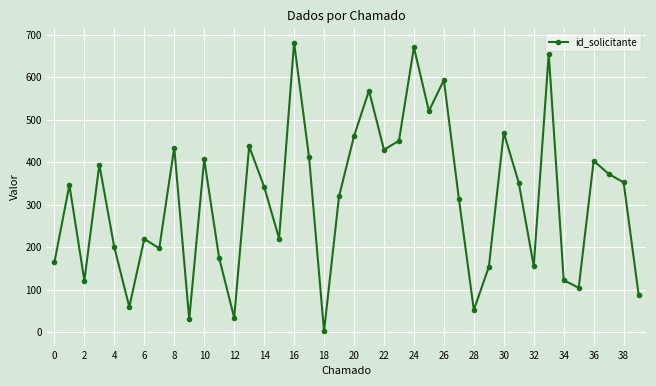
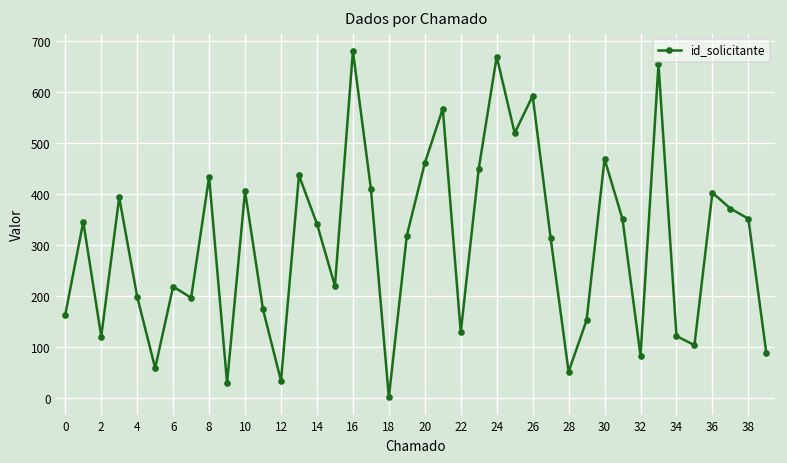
22: 430 -> 130
32: 160 -> 80
